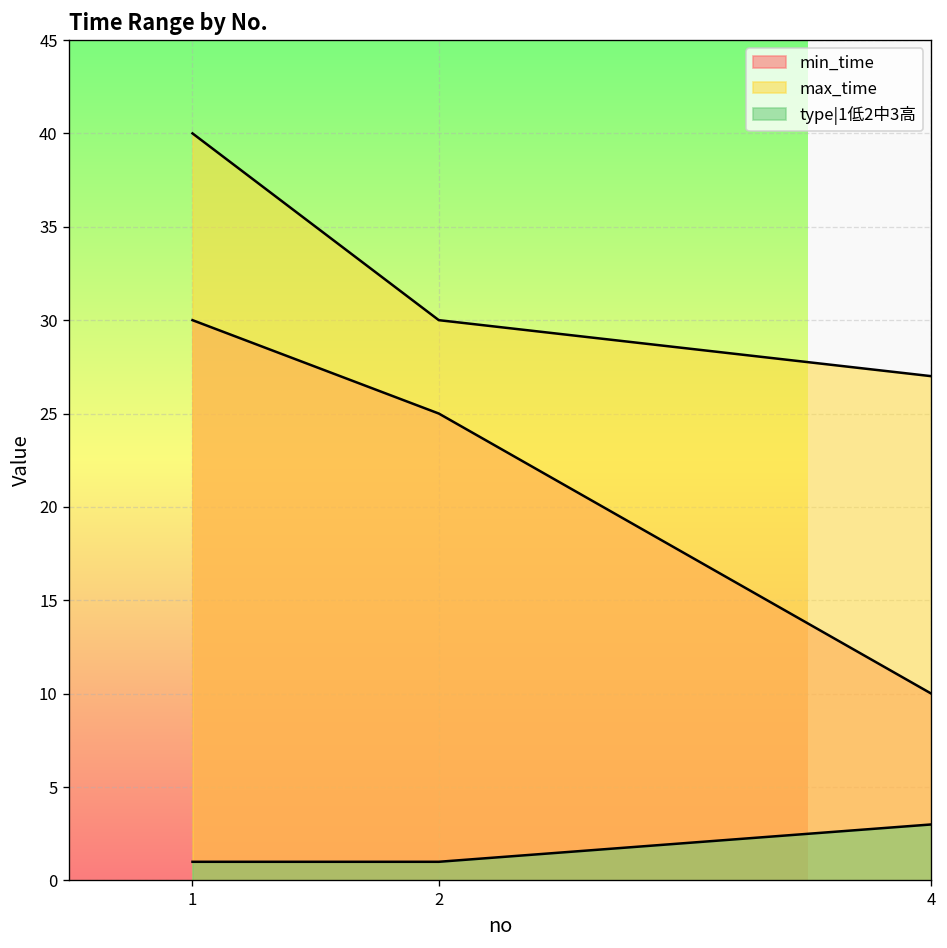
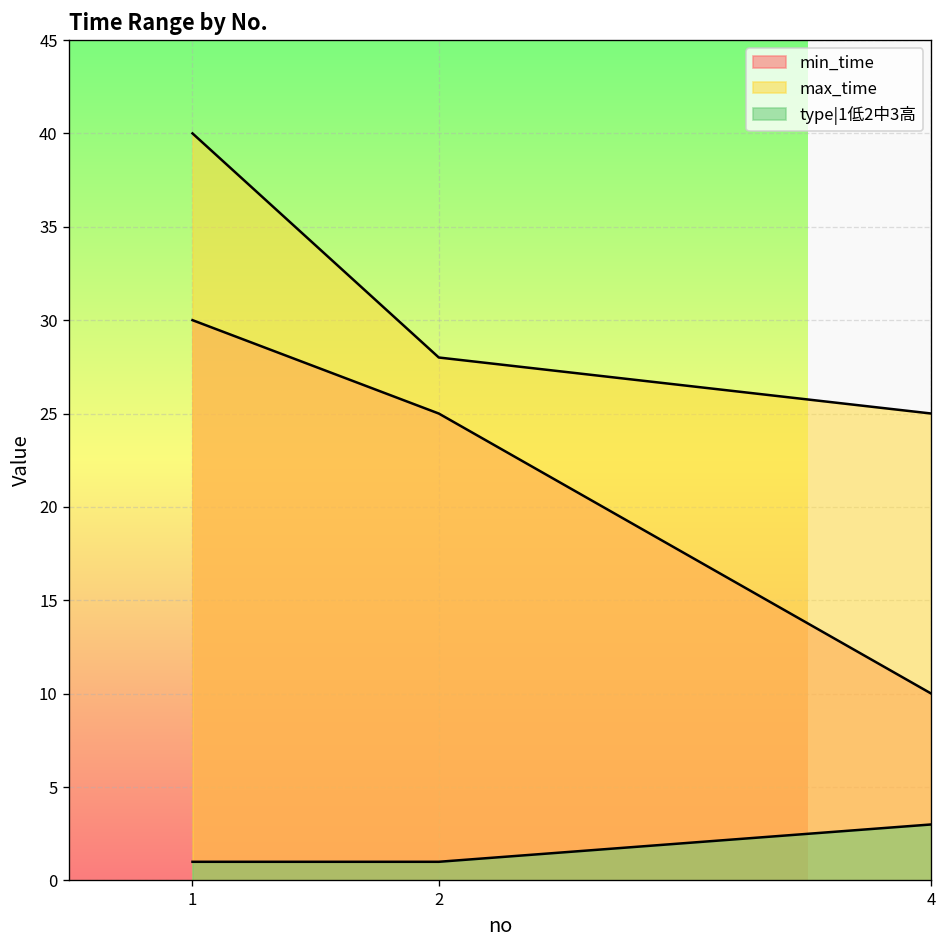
max_time, 2: 30 -> 28
max_time, 4: 27 -> 25
